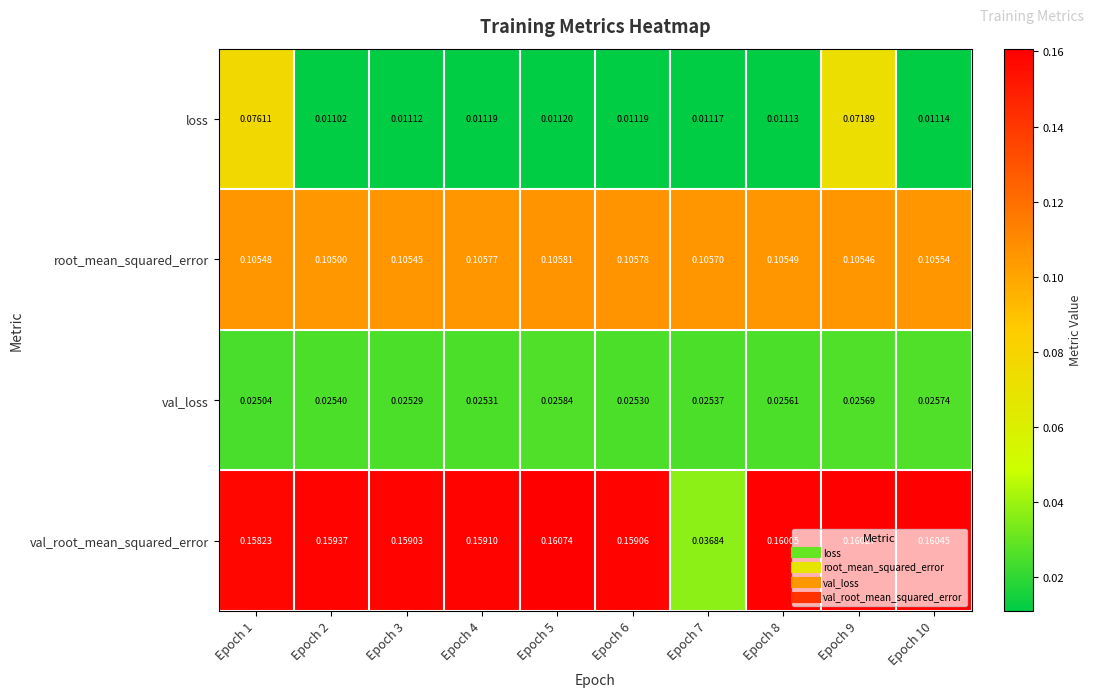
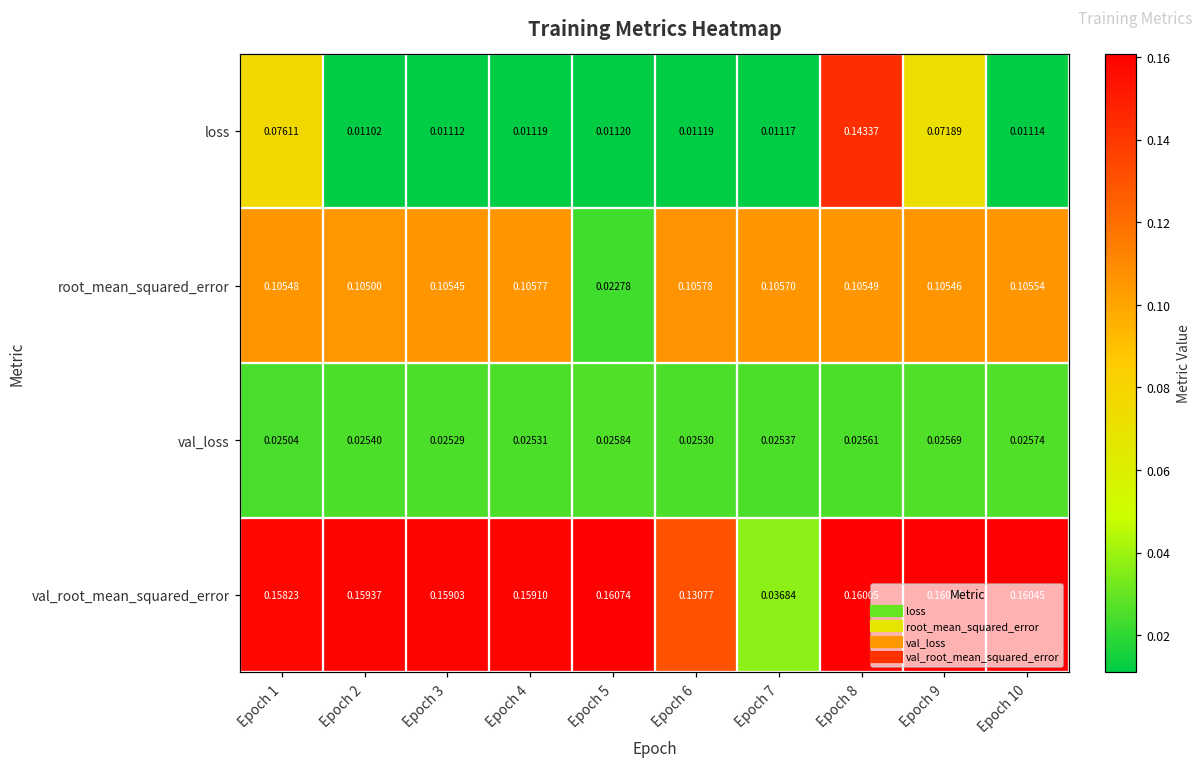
loss, Epoch 8: 0.01113 -> 0.14337
root_mean_squared_error, Epoch 5: 0.10581 -> 0.02278
val_root_mean_squared_error, Epoch 6: 0.15906 -> 0.13077
